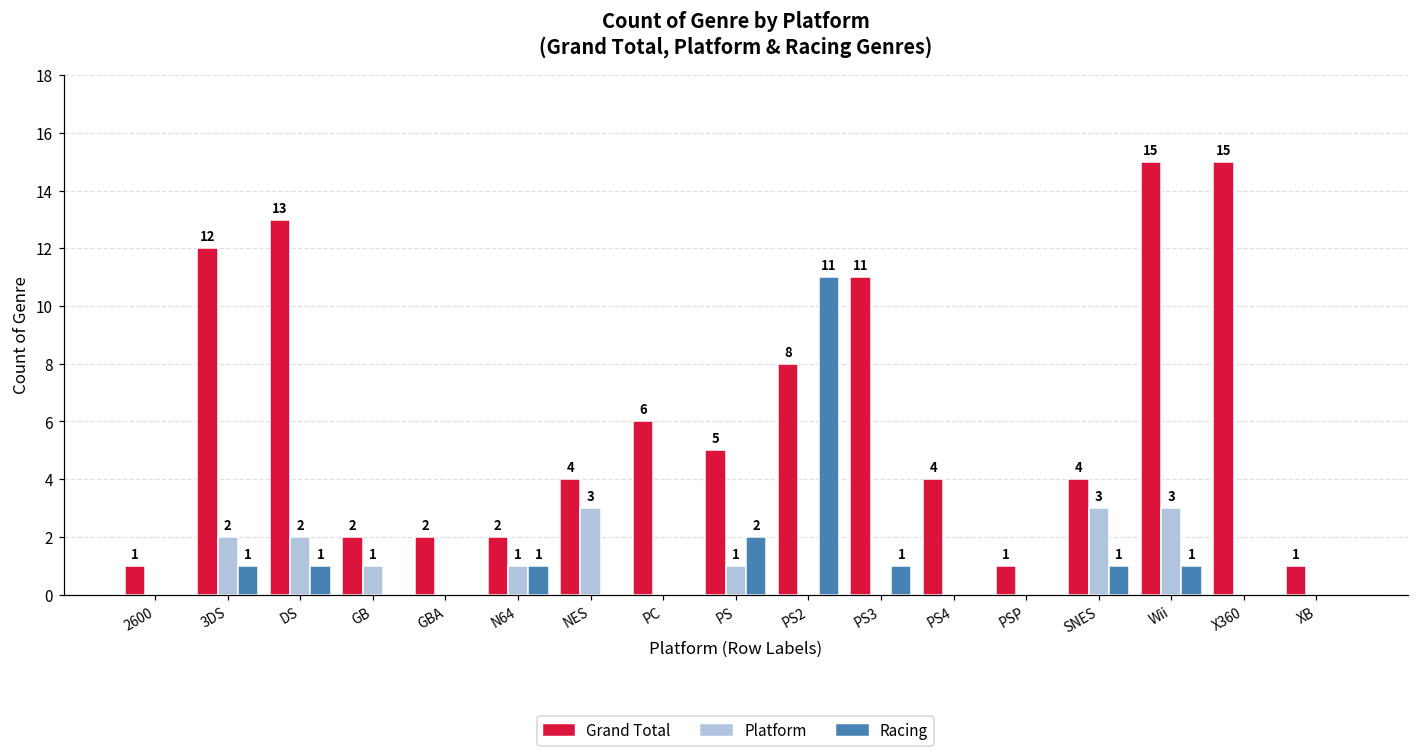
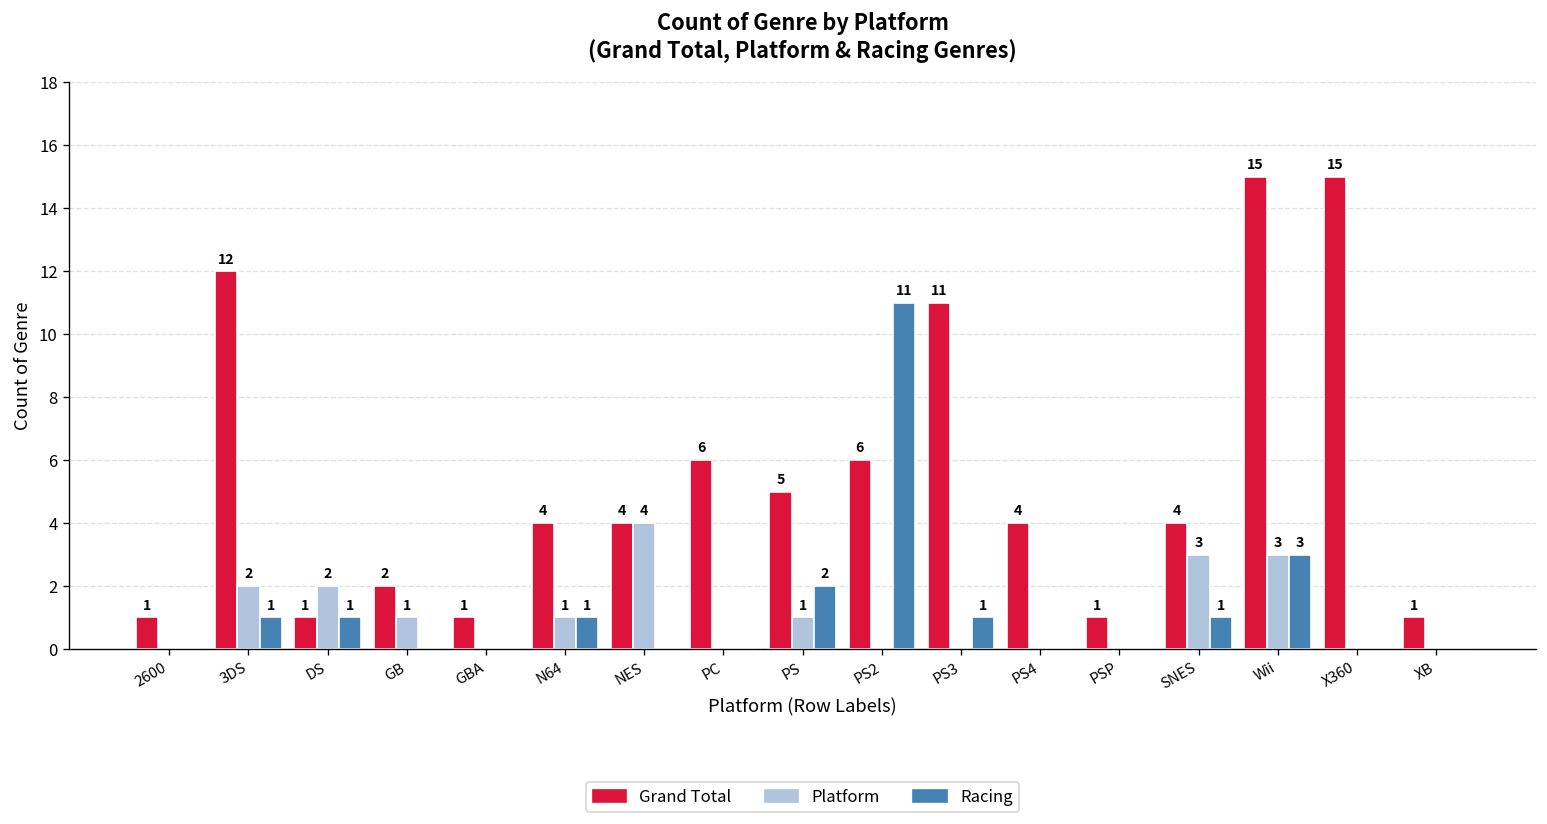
Grand Total, DS: 13 -> 1
Grand Total, GBA: 2 -> 1
Grand Total, N64: 2 -> 4
Platform, NES: 3 -> 4
Grand Total, PS2: 8 -> 6
Racing, Wii: 1 -> 3
